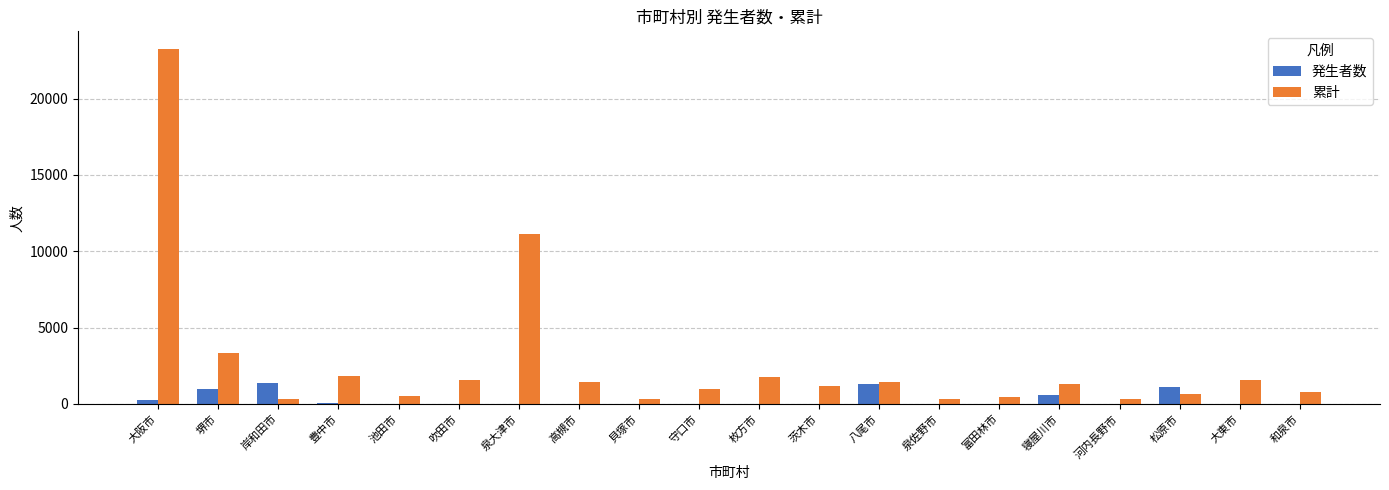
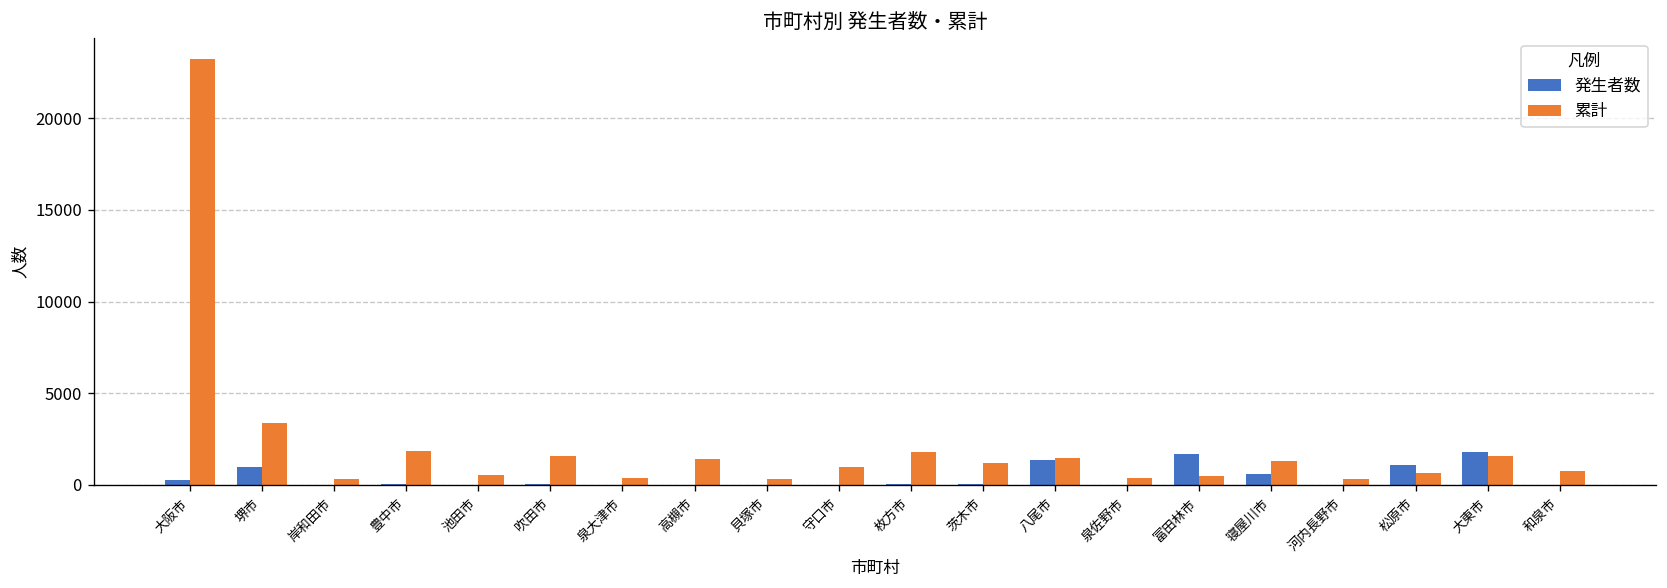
発生者数, 岸和田市: 1400 -> 0
累計, 泉大津市: 11100 -> 400
発生者数, 富田林市: 0 -> 1700
発生者数, 大東市: 0 -> 1800
